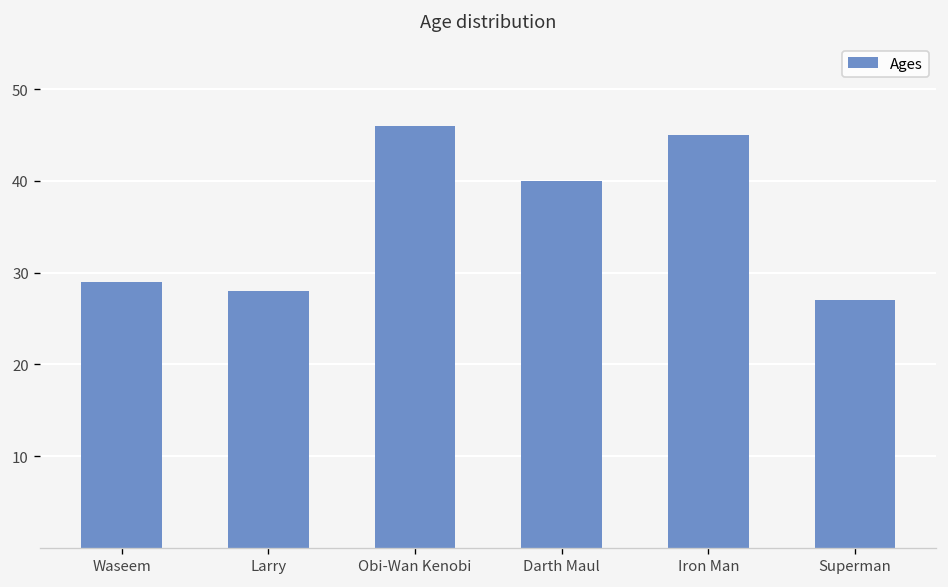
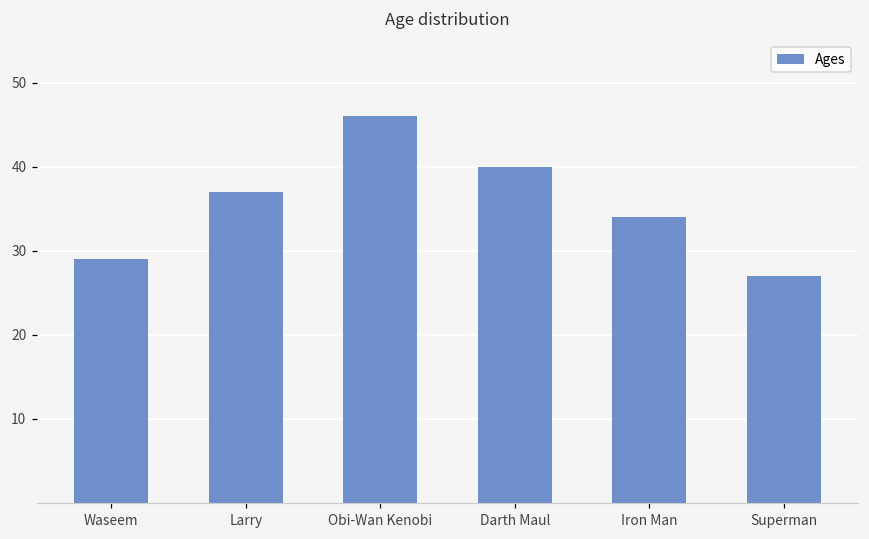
Larry: 28 -> 37
Iron Man: 45 -> 34
